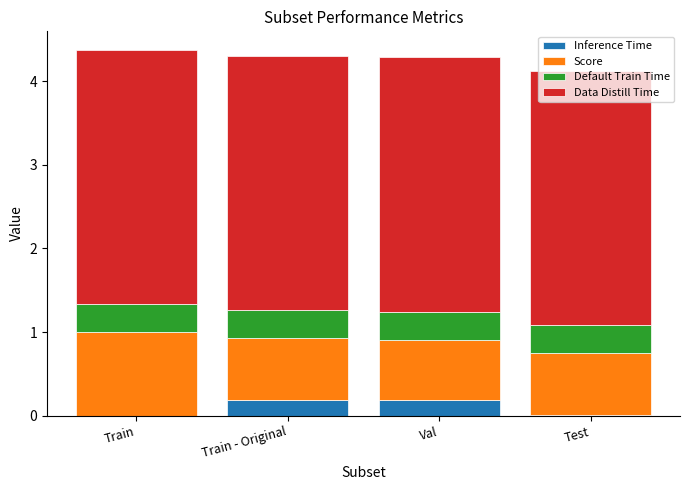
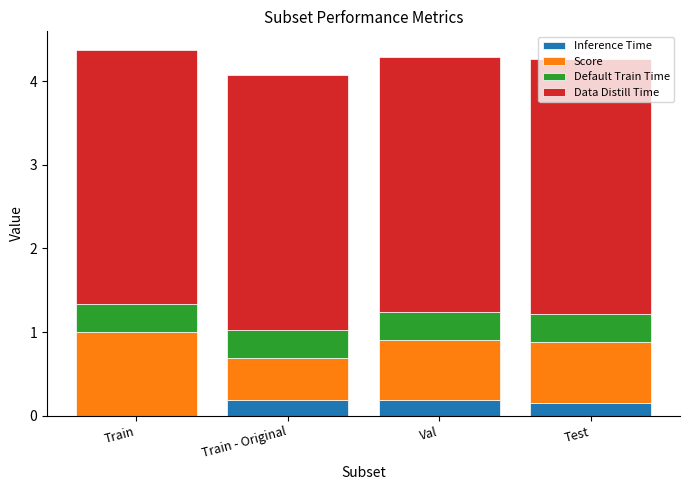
Score, Train - Original: 0.7 -> 0.5
Inference Time, Test: 0.0 -> 0.2
